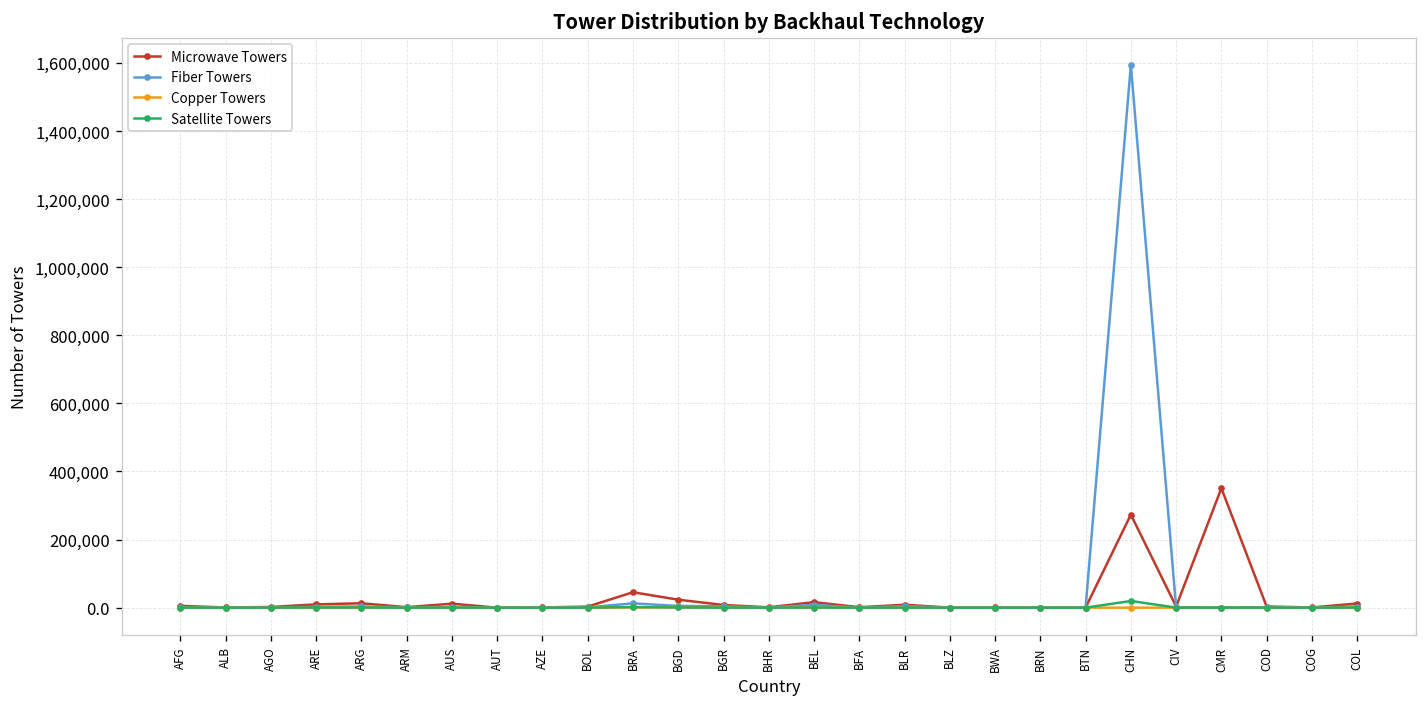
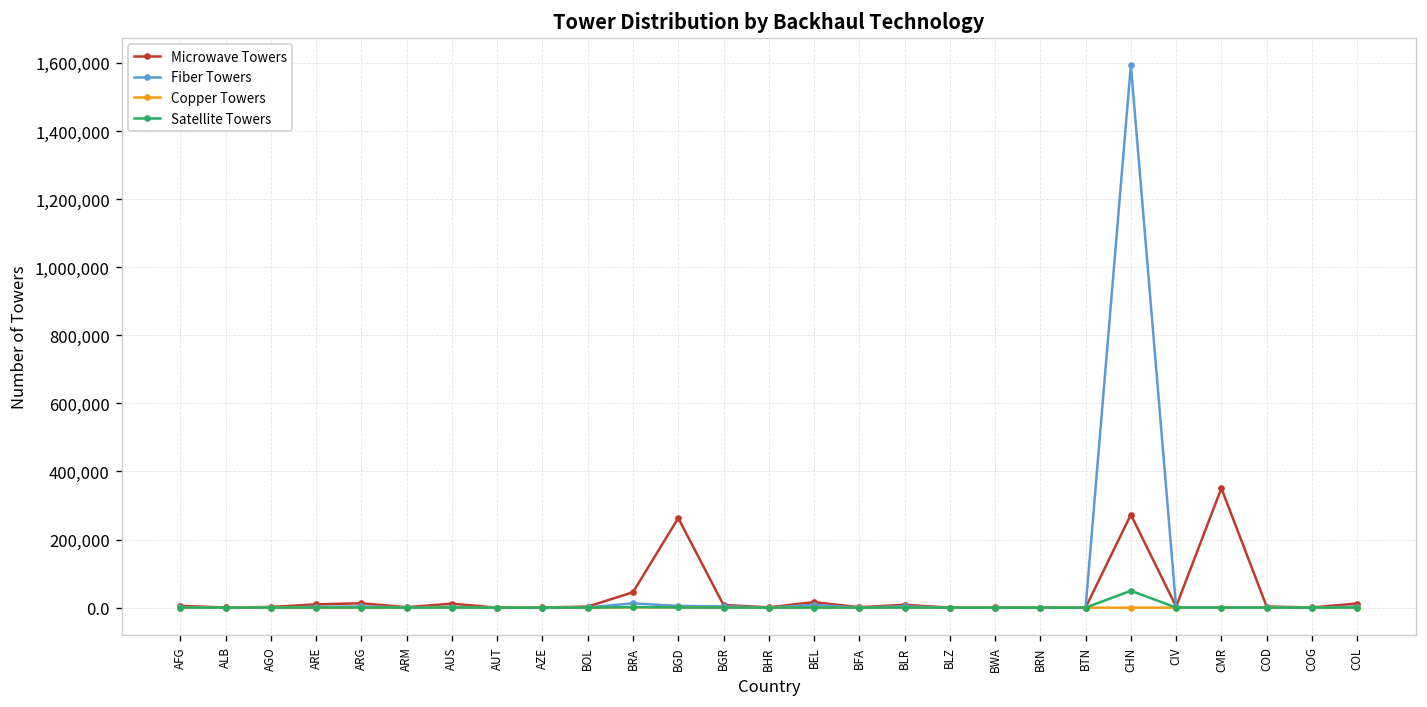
Microwave Towers, BGD: 20,000 -> 260,000
Satellite Towers, CHN: 20,000 -> 50,000
